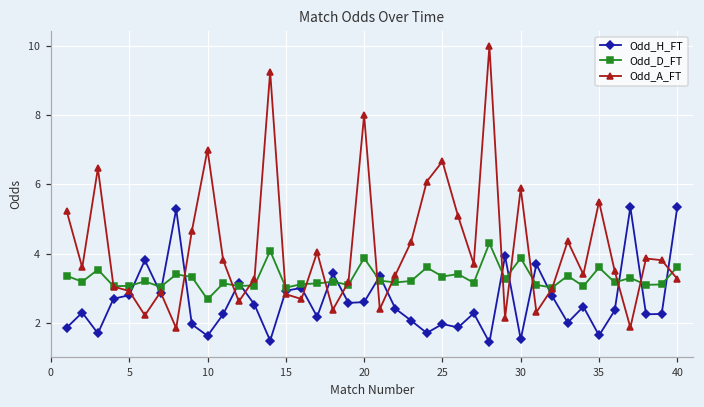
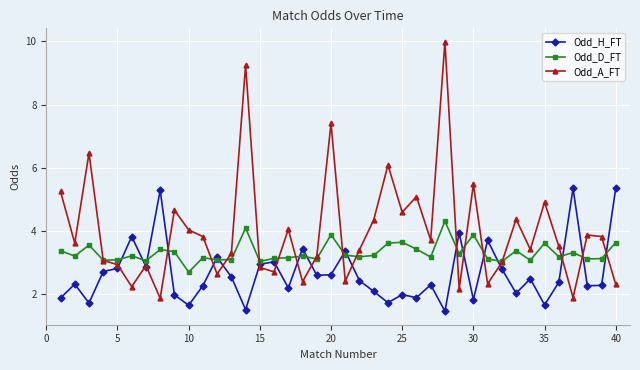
Odd_A_FT, 10: 7.0 -> 4.0
Odd_A_FT, 20: 8.0 -> 7.4
Odd_D_FT, 25: 3.3 -> 3.6
Odd_A_FT, 25: 6.7 -> 4.6
Odd_H_FT, 30: 1.5 -> 1.8
Odd_A_FT, 30: 5.9 -> 5.5
Odd_A_FT, 35: 5.5 -> 4.9
Odd_A_FT, 40: 3.3 -> 2.3
